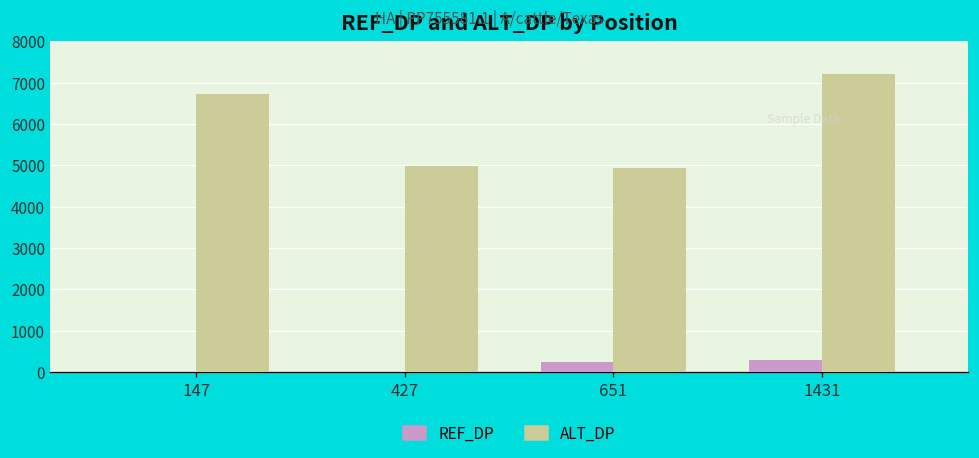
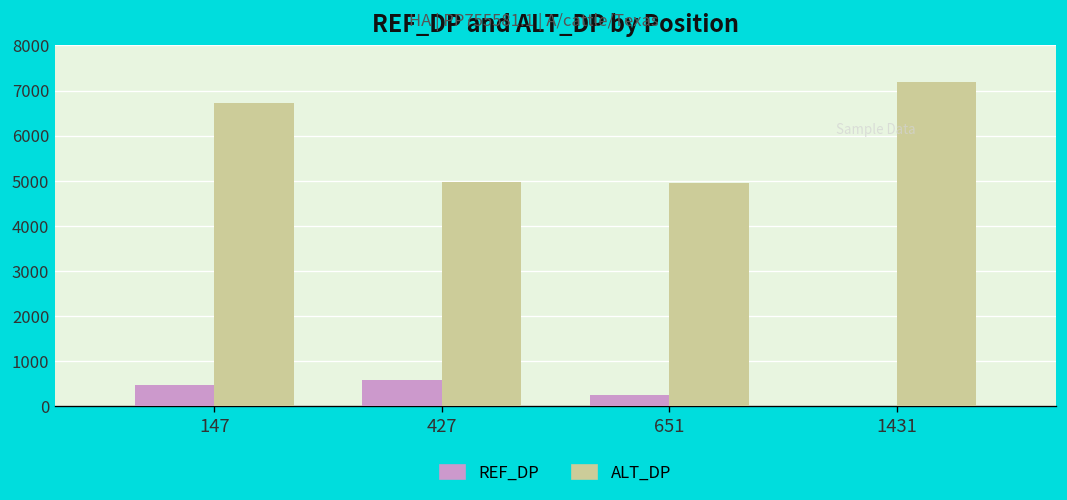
REF_DP, 147: 0 -> 500
REF_DP, 427: 0 -> 600
REF_DP, 1431: 300 -> 0
